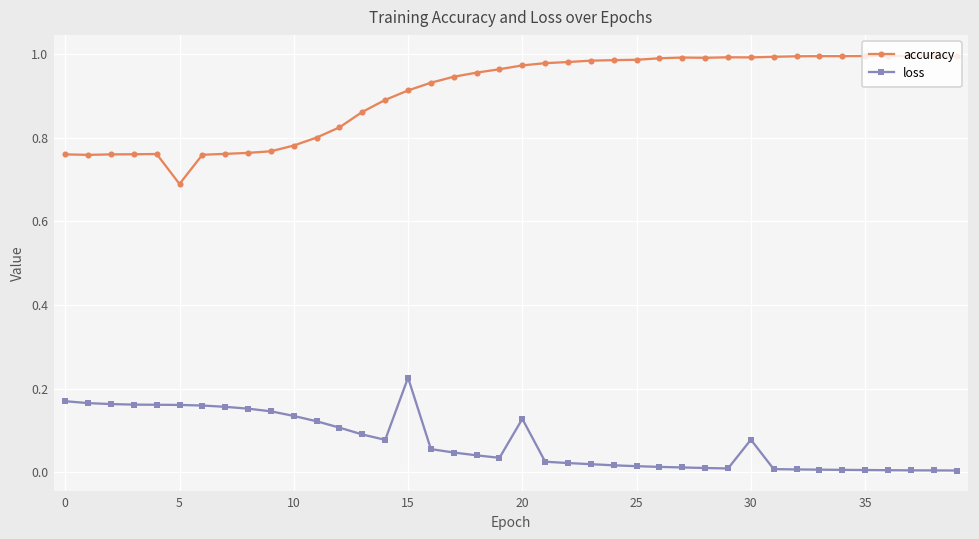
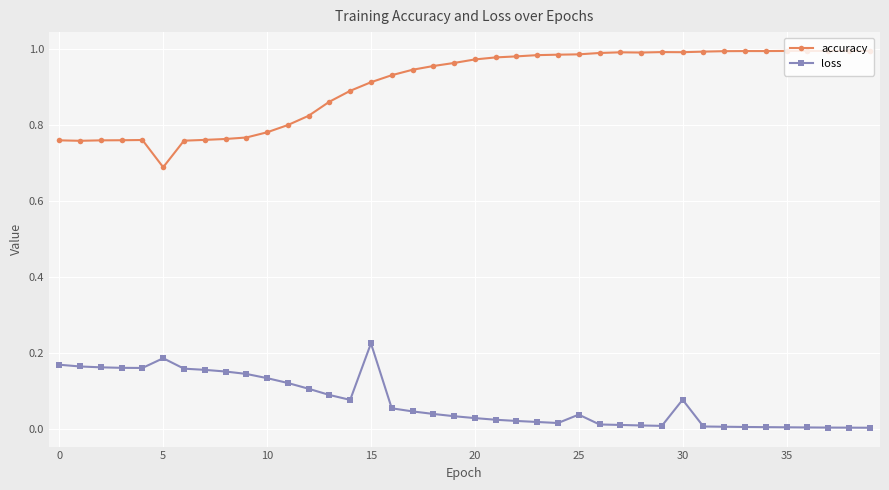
loss, 5: 0.16 -> 0.19
loss, 20: 0.13 -> 0.03
loss, 25: 0.01 -> 0.04
